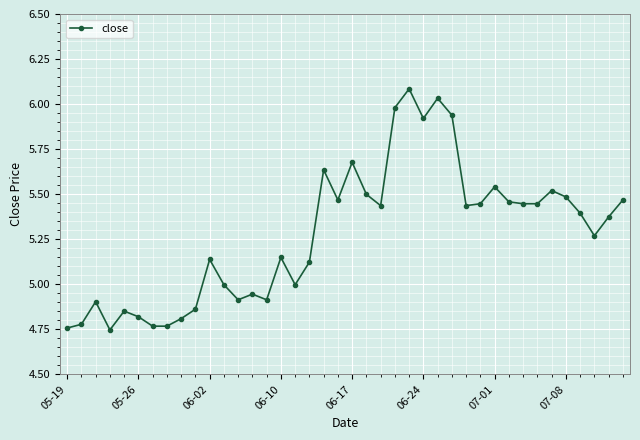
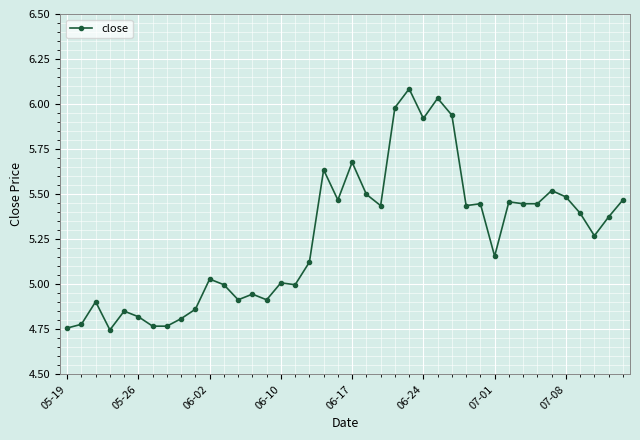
06-02: 5.14 -> 5.03
06-10: 5.15 -> 5.01
07-01: 5.54 -> 5.16
